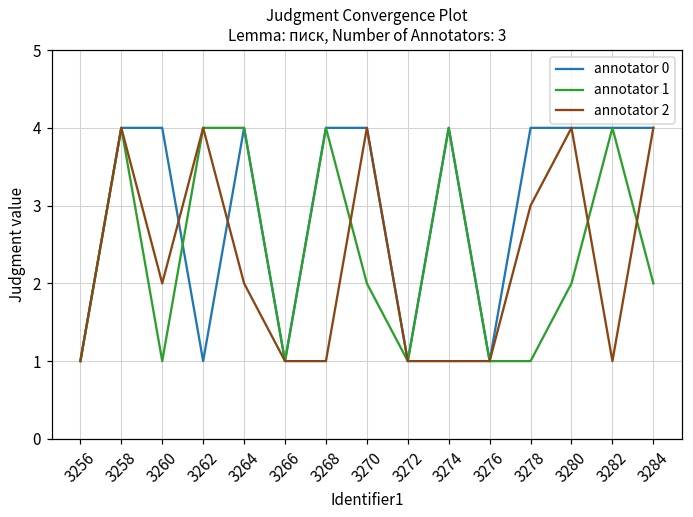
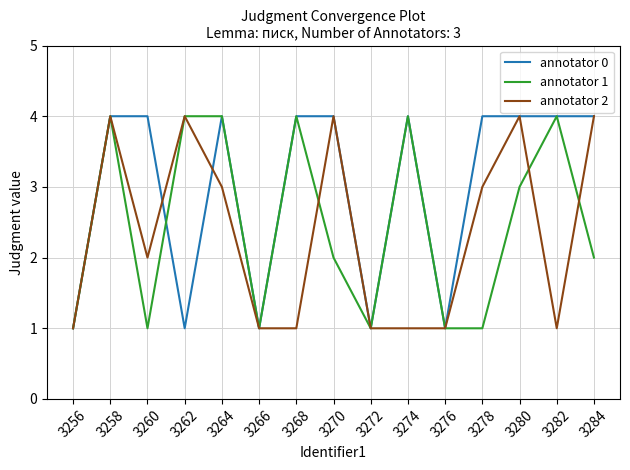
annotator 2, 3264: 2 -> 3
annotator 1, 3280: 2 -> 3
